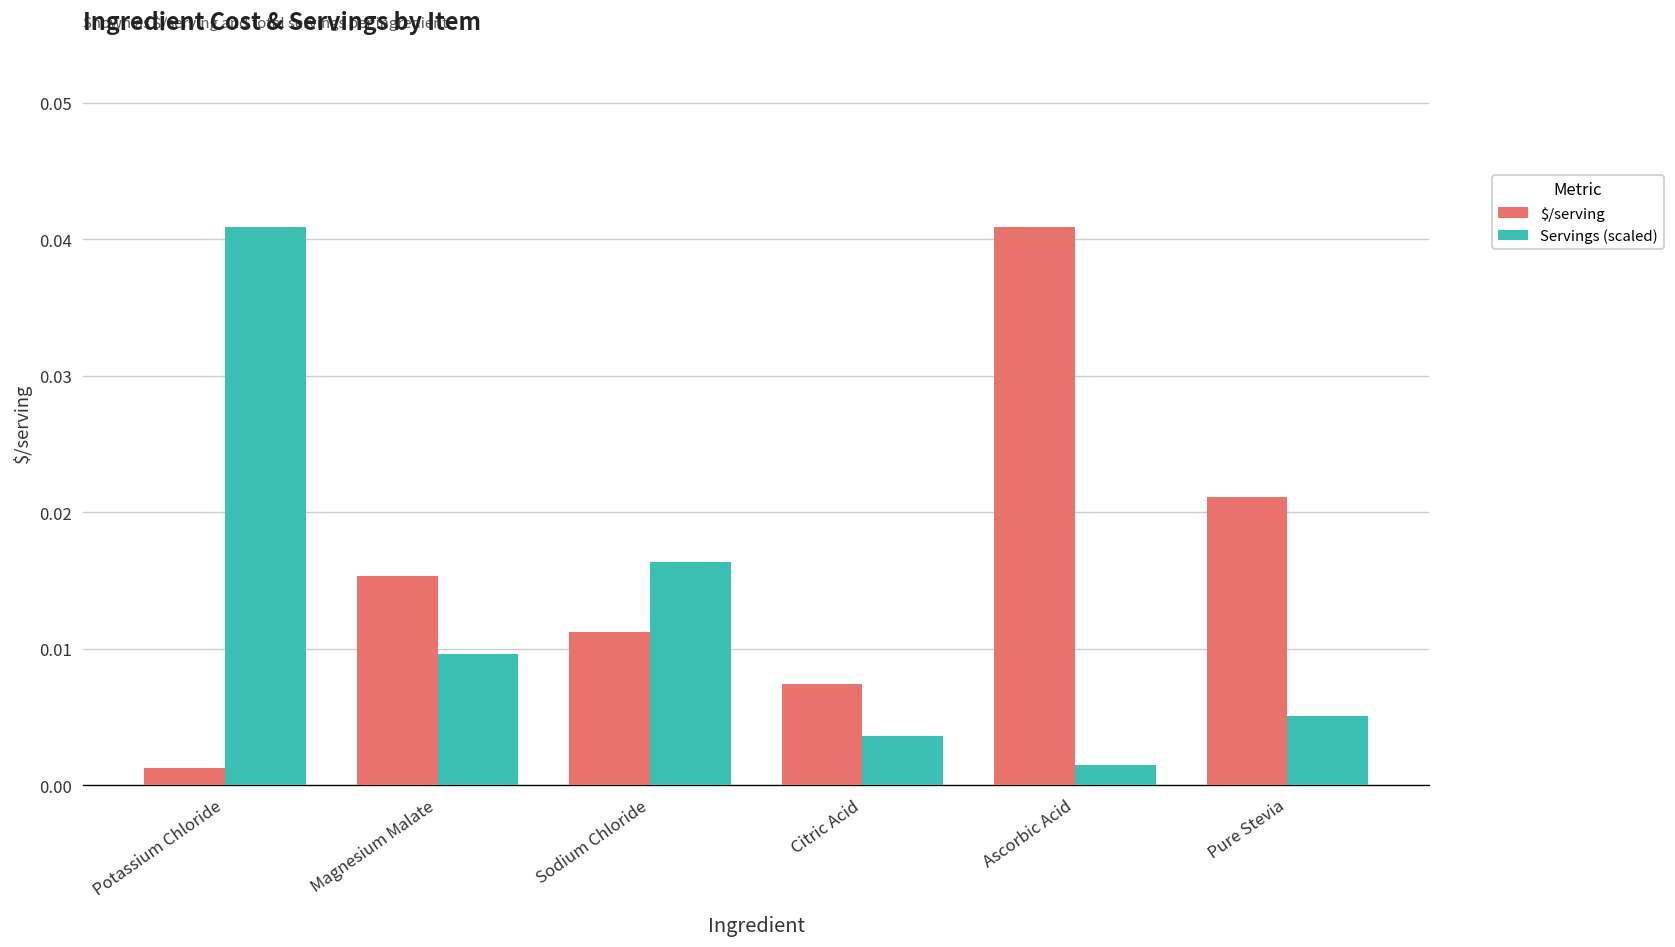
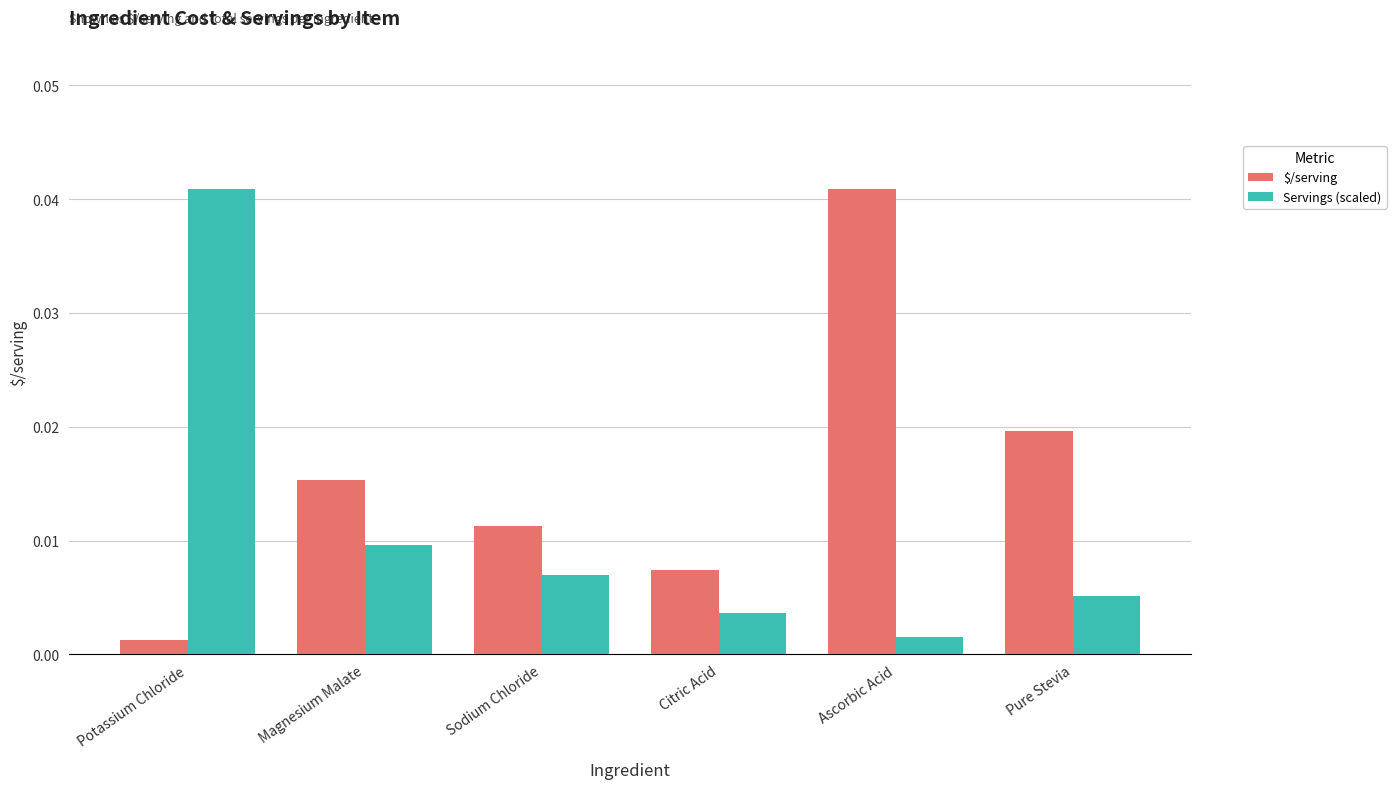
Servings (scaled), Sodium Chloride: 0.0164 -> 0.0070
$/serving, Pure Stevia: 0.0211 -> 0.0196
